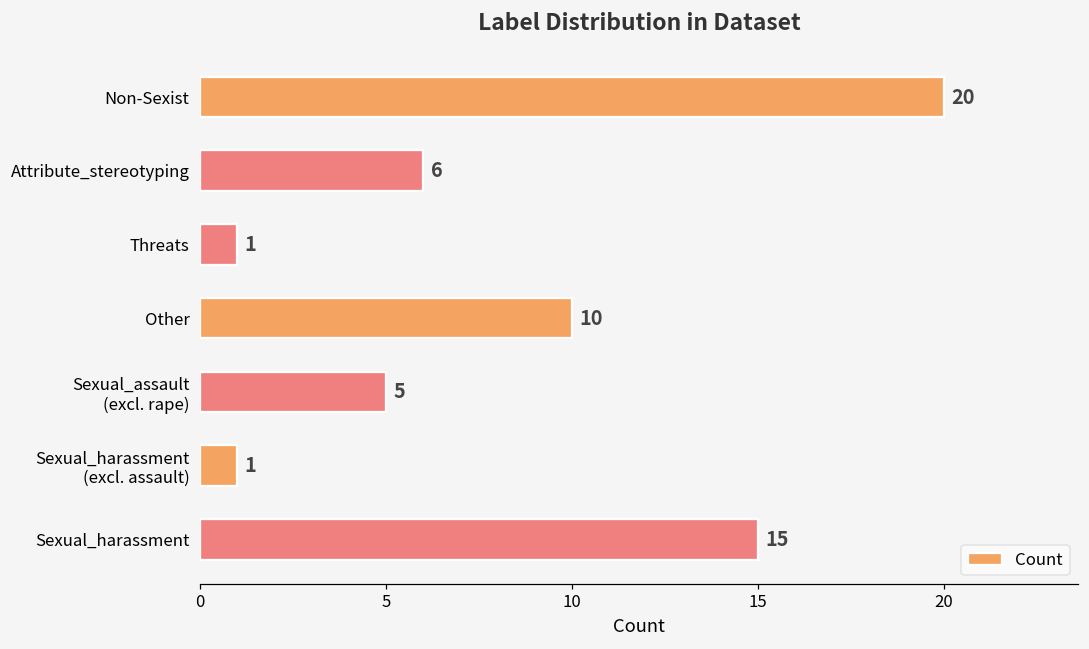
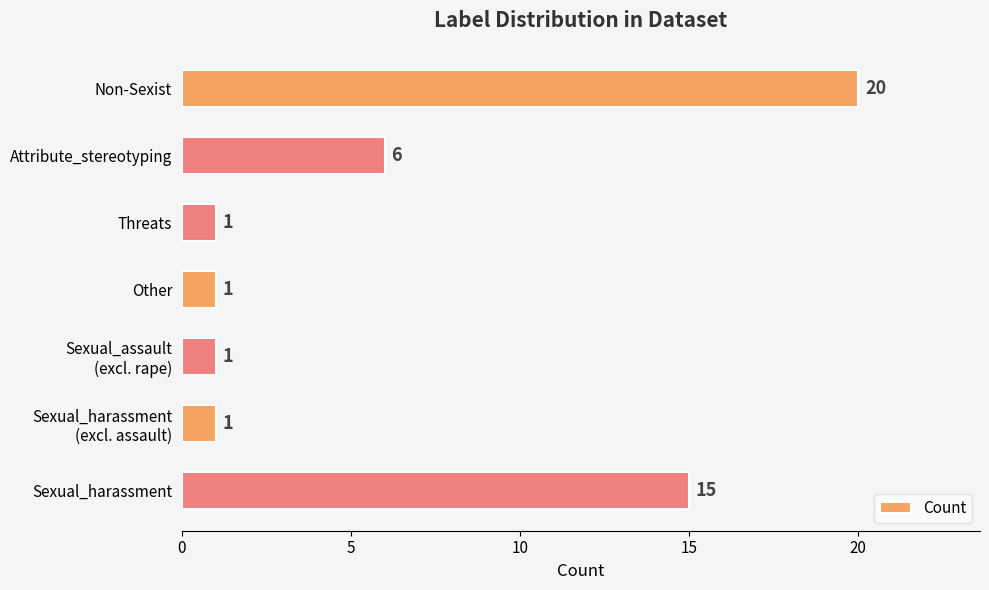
Other: 10 -> 1
Sexual_assault (excl. rape): 5 -> 1
